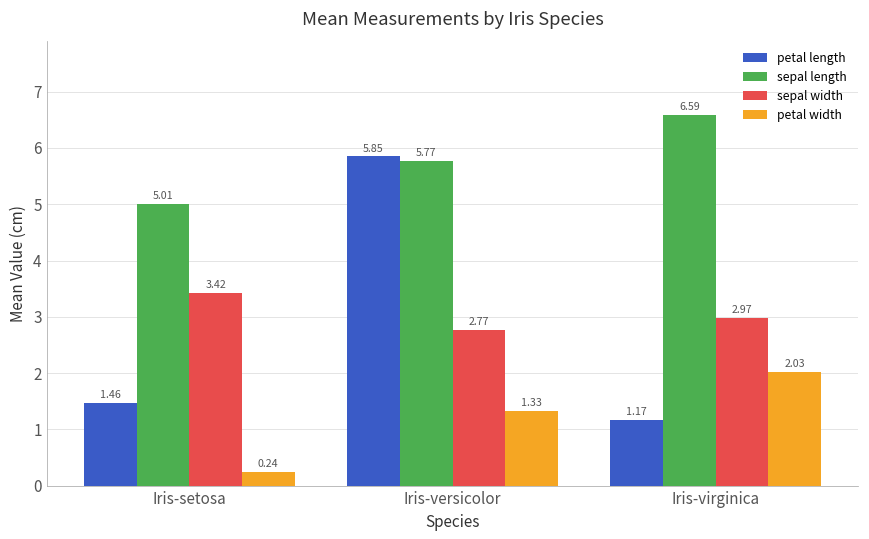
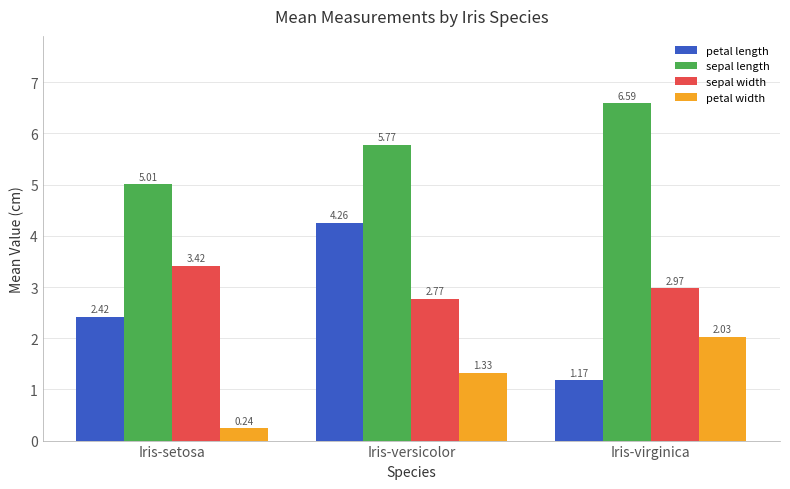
petal length, Iris-setosa: 1.46 -> 2.42
petal length, Iris-versicolor: 5.85 -> 4.26
